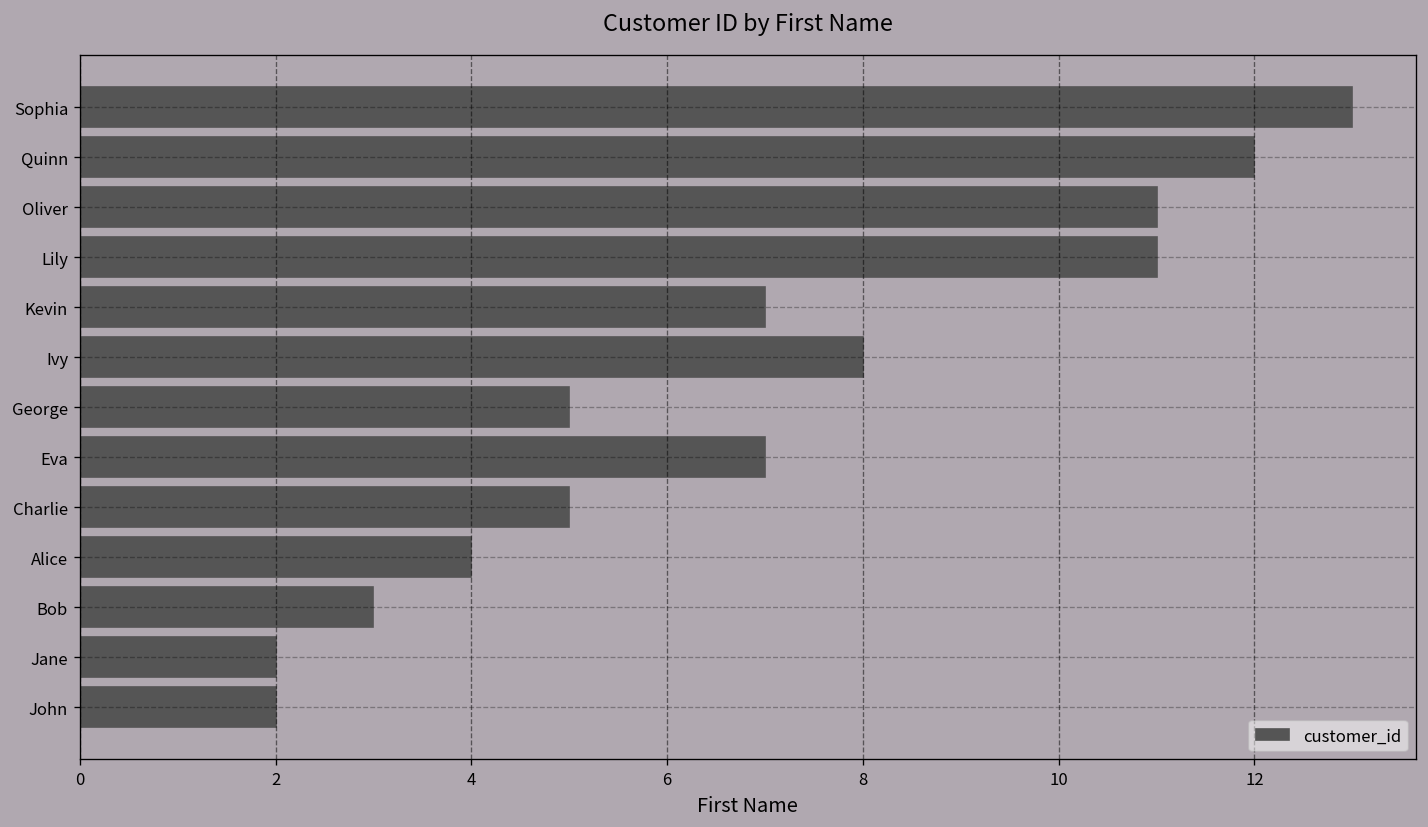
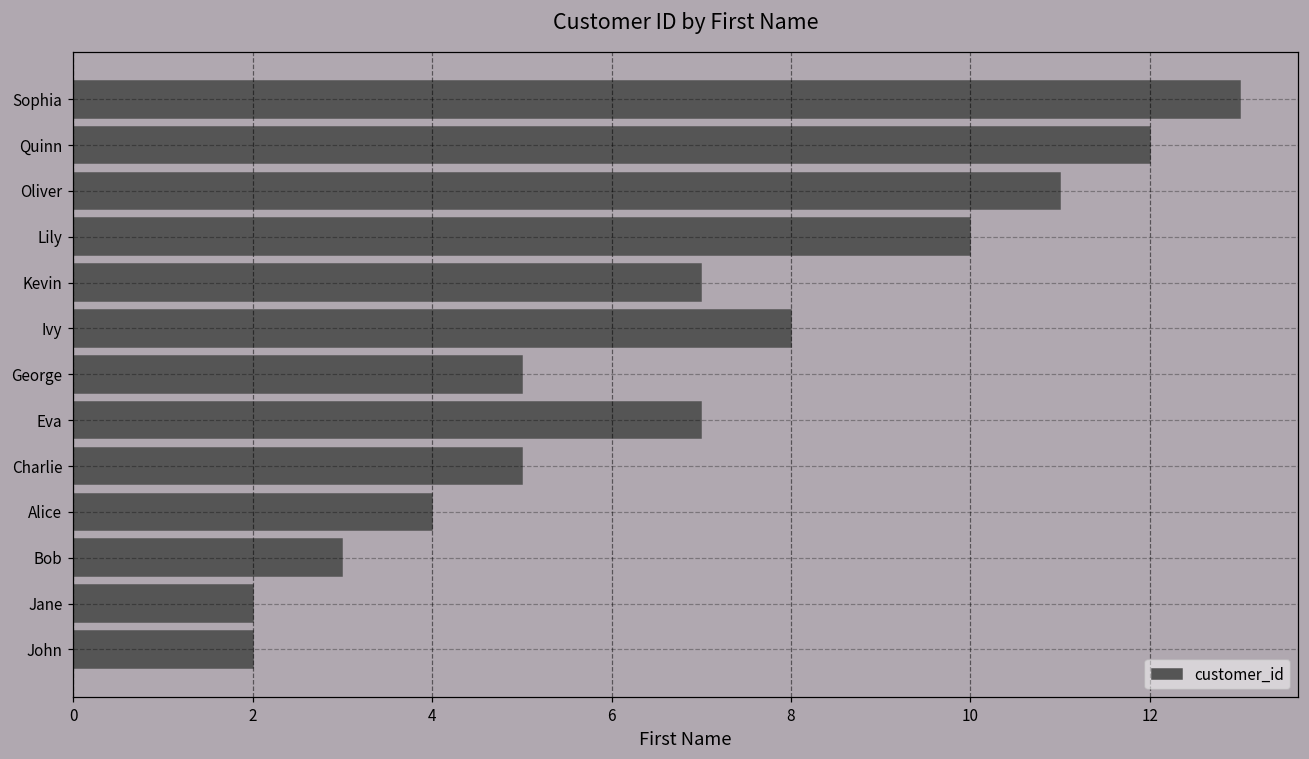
Lily: 11 -> 10
